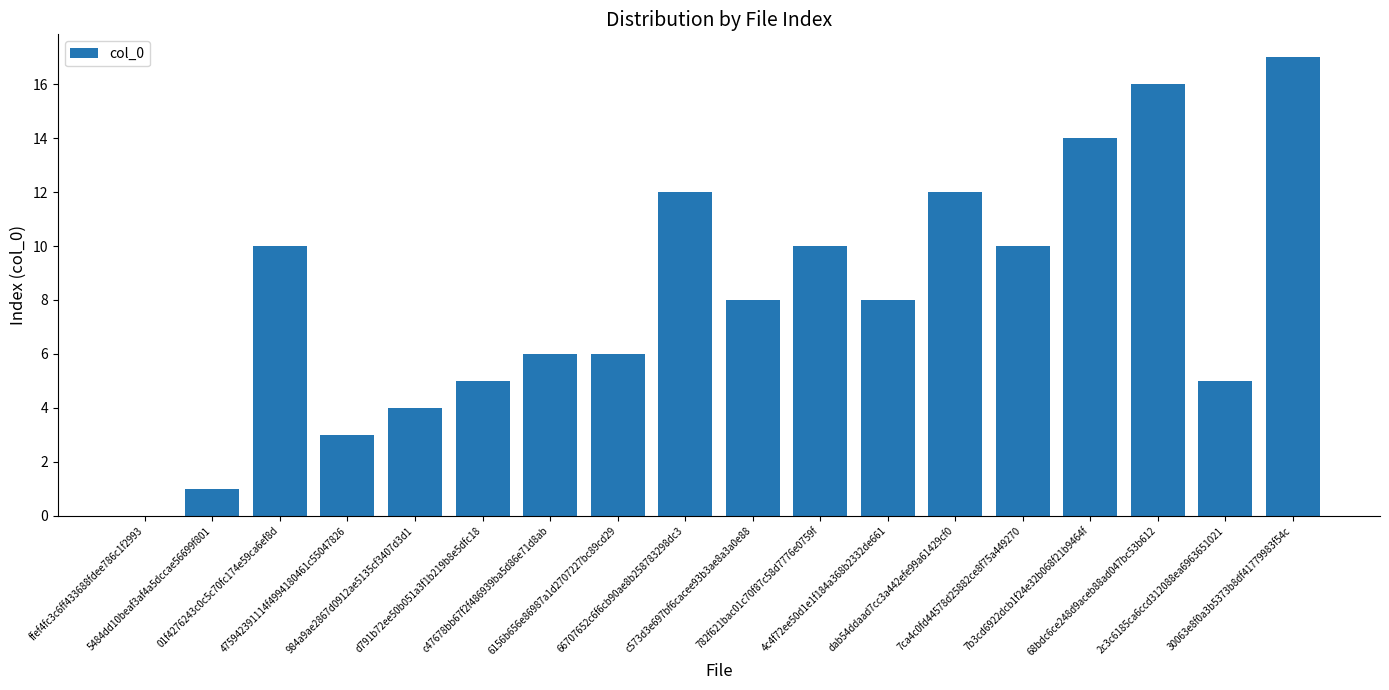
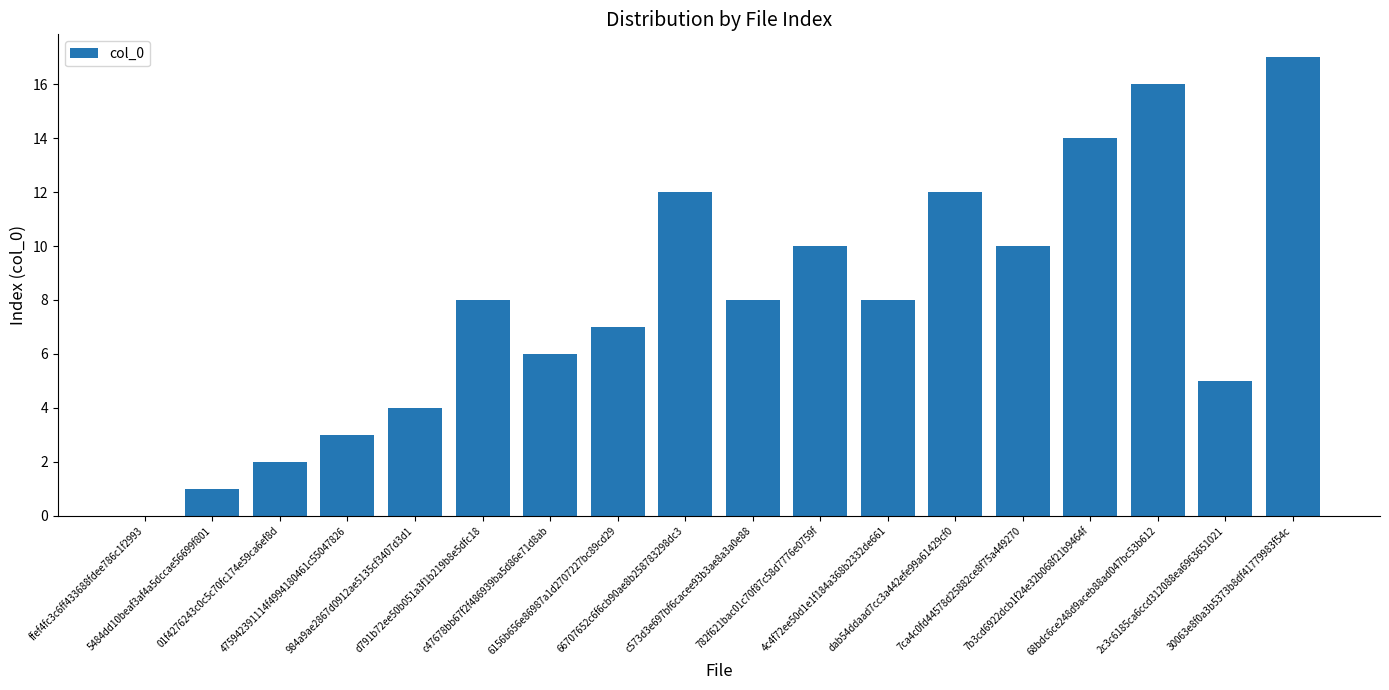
01f4276243c0c5c70fc174e59ca6ef8d: 10 -> 2
d791b72ee50b051a3f1b219b8e5dfc18: 5 -> 8
6156b656e86987a1d2707227bc89cd29: 6 -> 7
